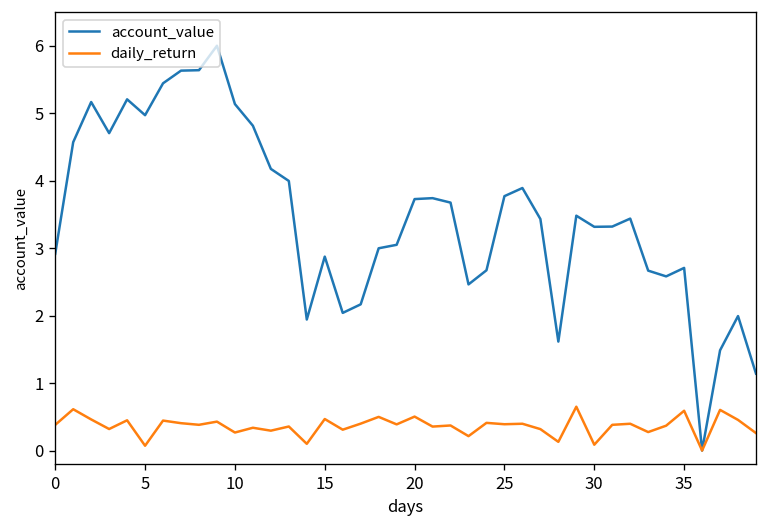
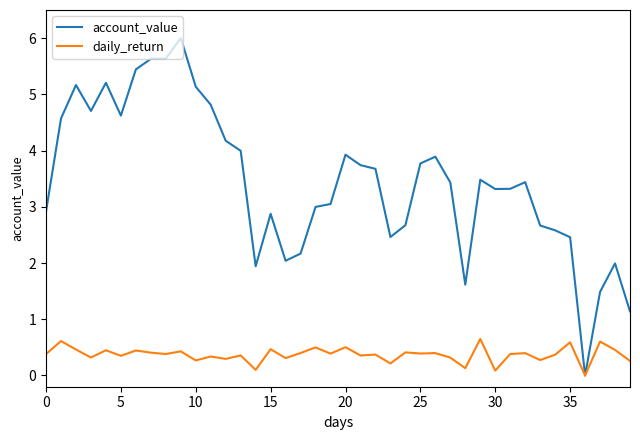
account_value, 5: 5.0 -> 4.6
daily_return, 5: 0.1 -> 0.3
account_value, 20: 3.7 -> 3.9
account_value, 35: 2.7 -> 2.5
